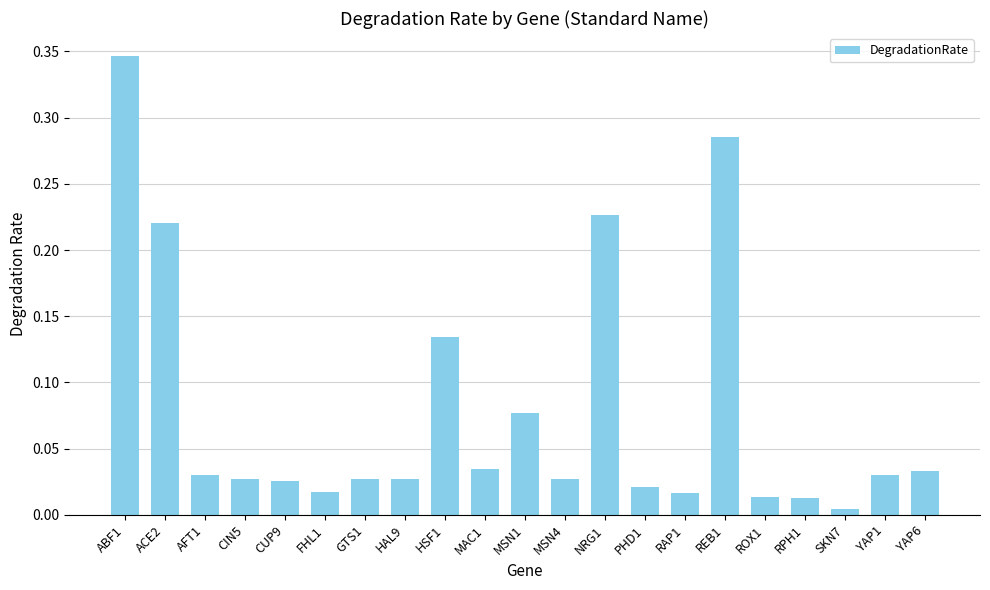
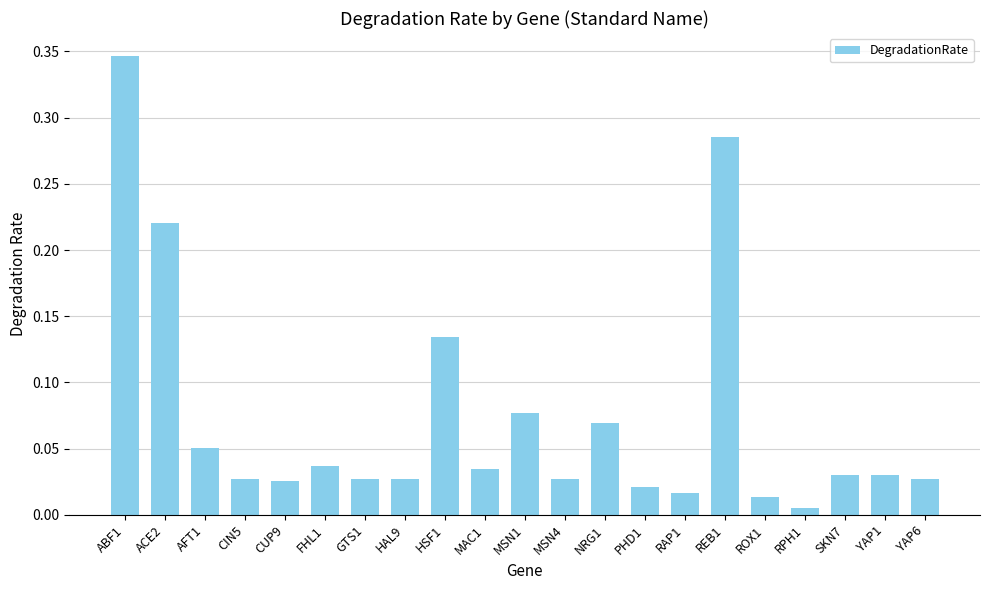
AFT1: 0.030 -> 0.050
FHL1: 0.017 -> 0.037
NRG1: 0.227 -> 0.069
RPH1: 0.013 -> 0.005
SKN7: 0.005 -> 0.030
YAP6: 0.033 -> 0.027
